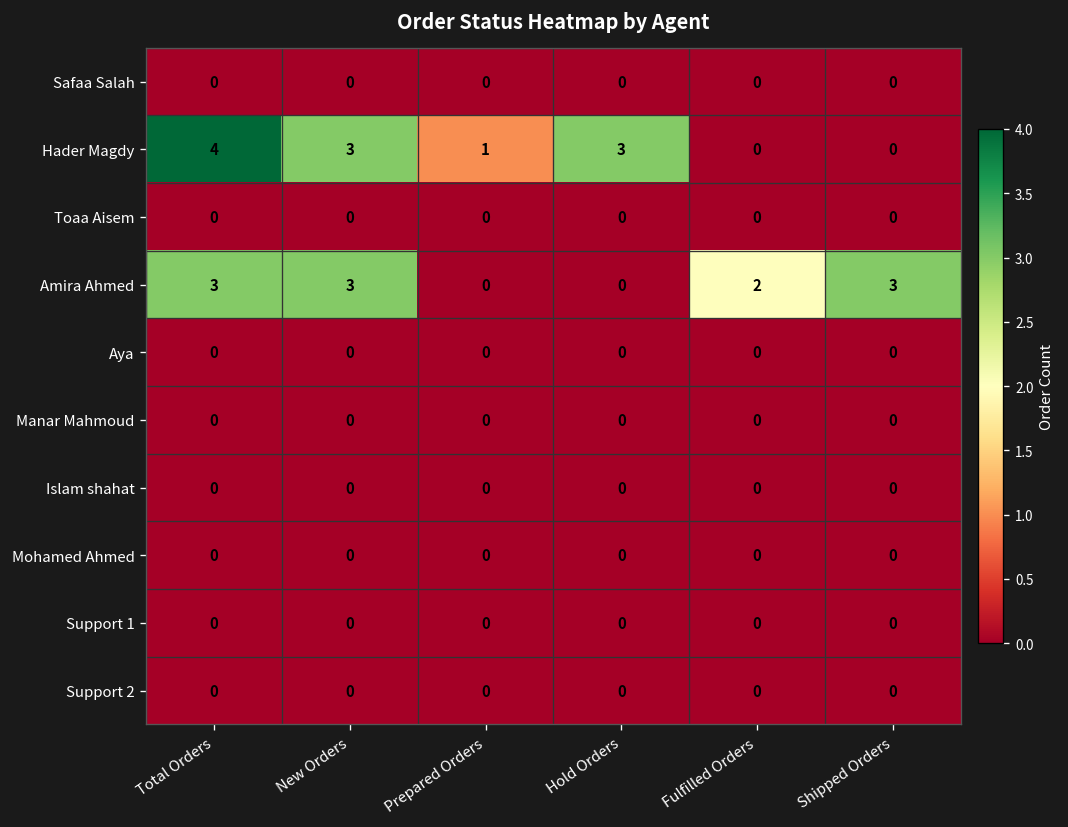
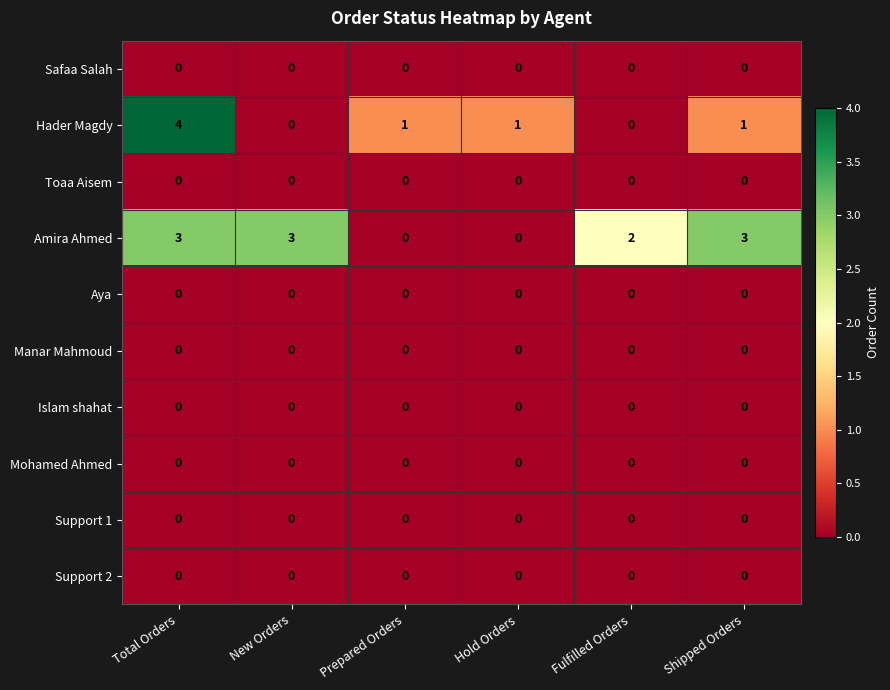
Hader Magdy, New Orders: 3 -> 0
Hader Magdy, Hold Orders: 3 -> 1
Hader Magdy, Shipped Orders: 0 -> 1
